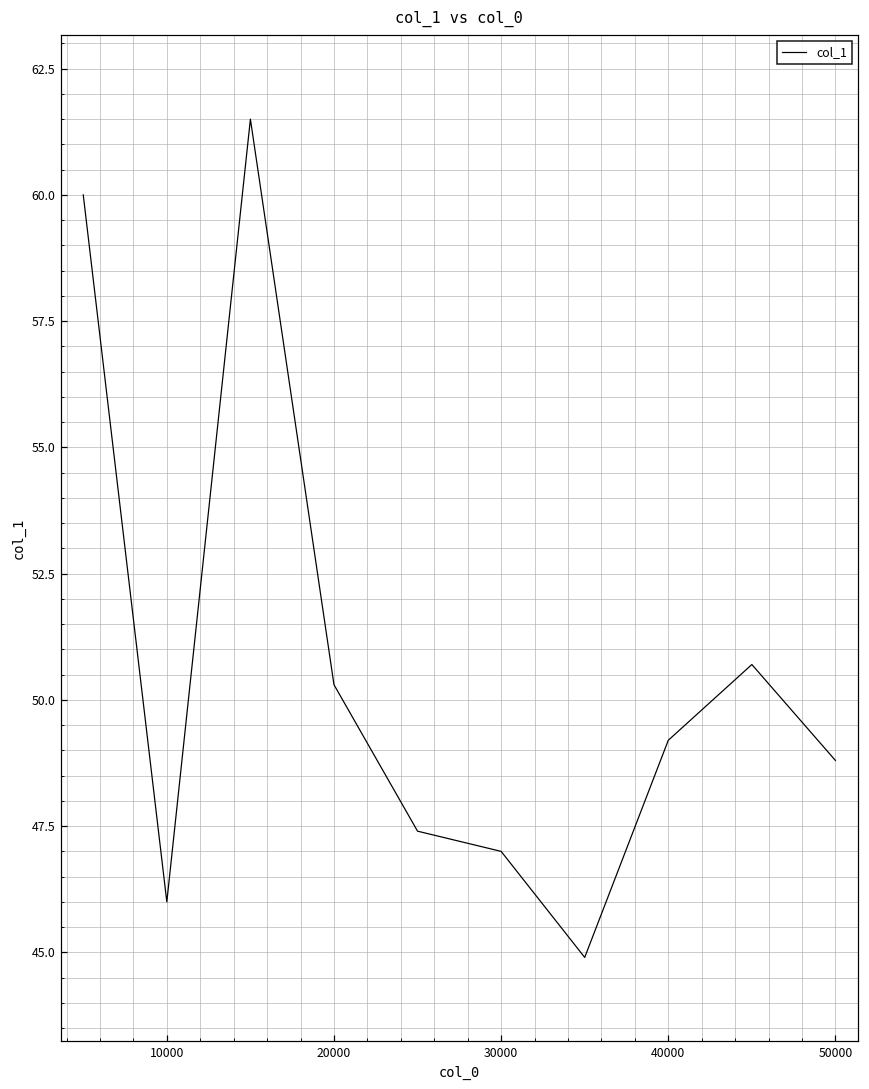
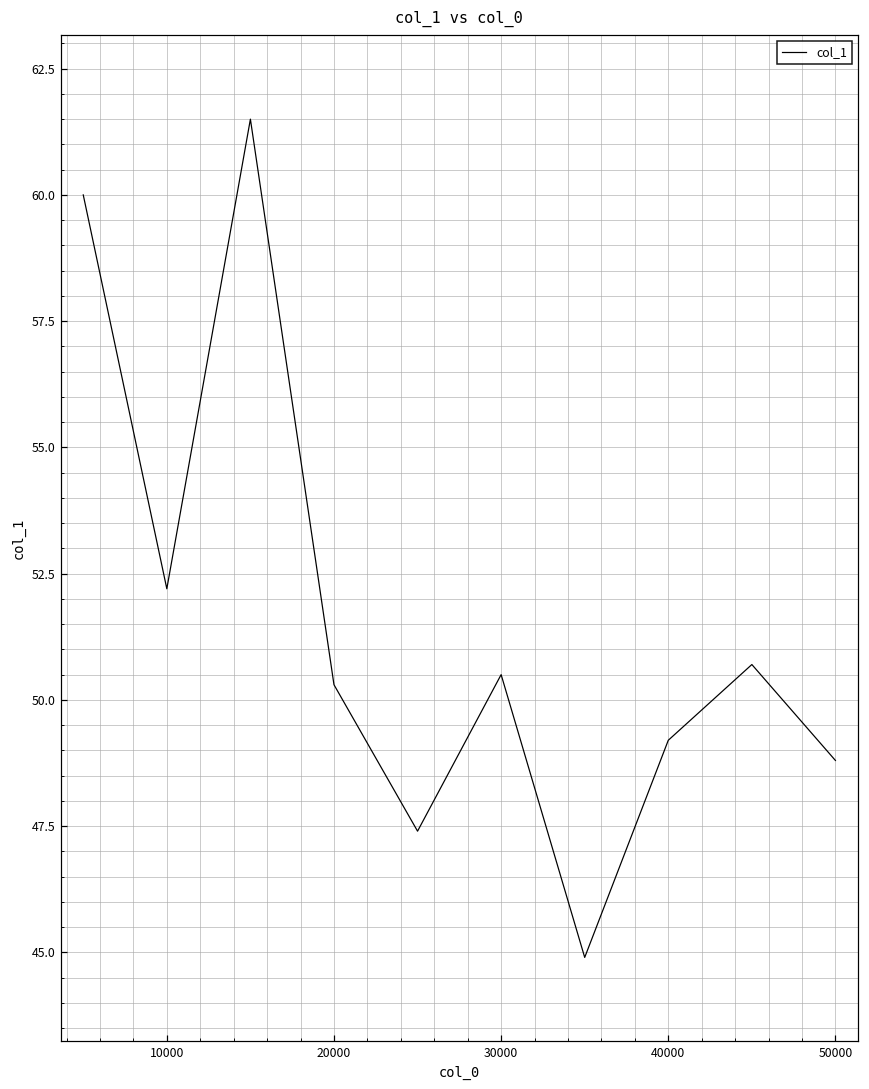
10000: 46.0 -> 52.2
30000: 47.0 -> 50.5
